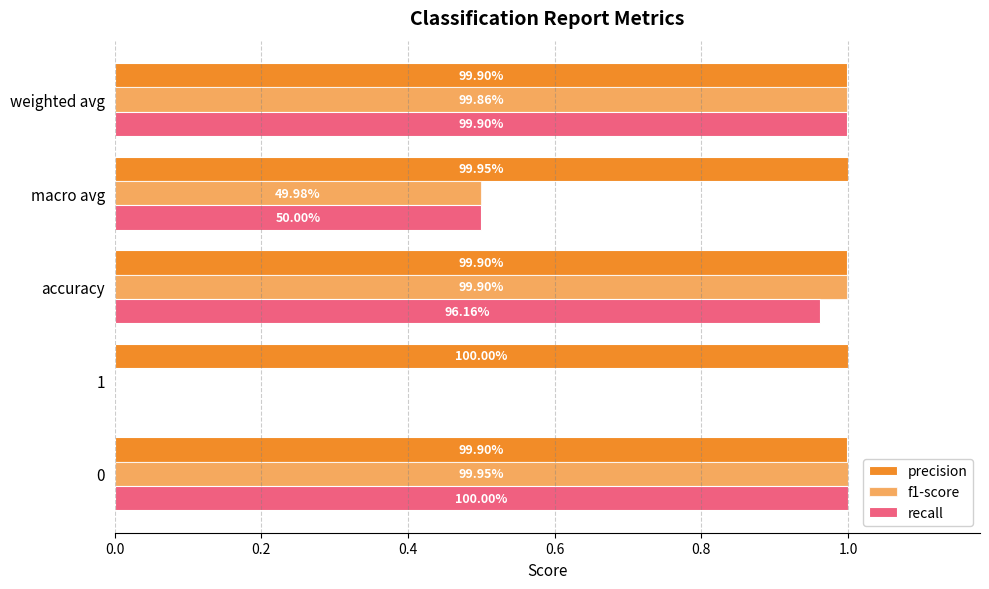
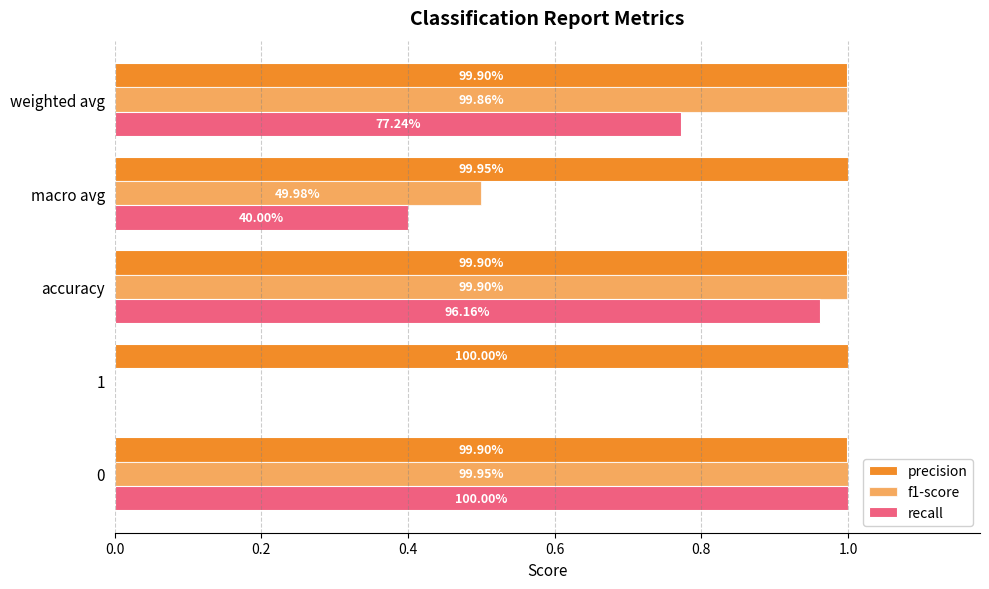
recall, weighted avg: 99.90% -> 77.24%
recall, macro avg: 50.00% -> 40.00%
